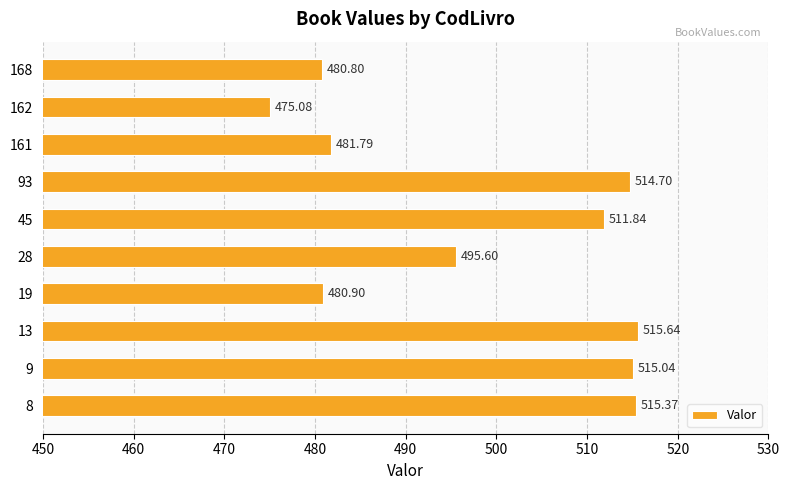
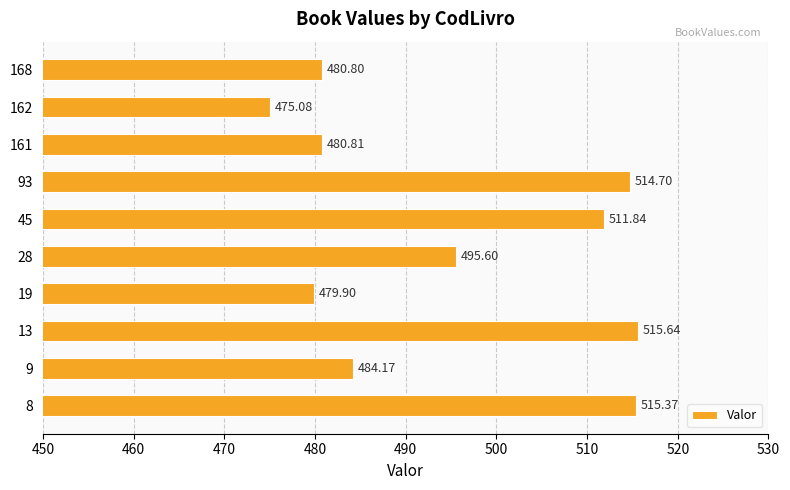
161: 481.79 -> 480.81
19: 480.90 -> 479.90
9: 515.04 -> 484.17
